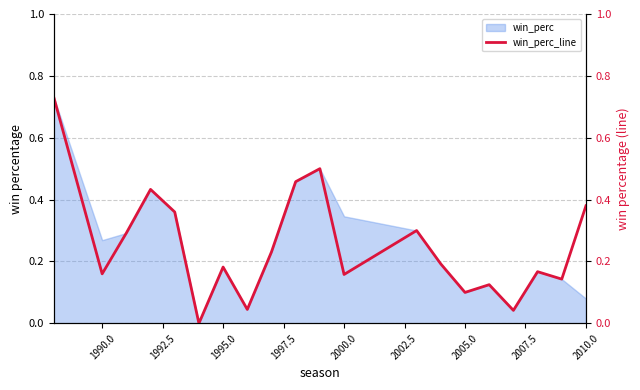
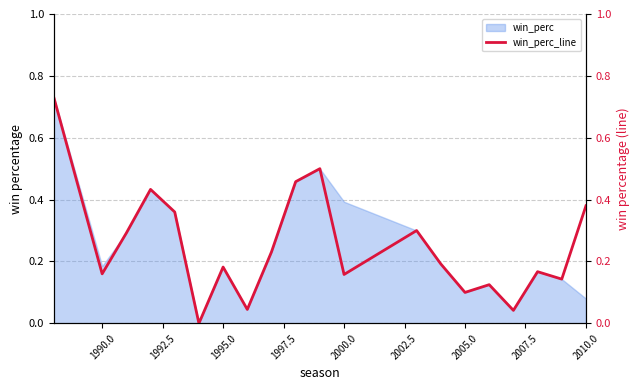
win_perc, 1990.0: 0.27 -> 0.19
win_perc, 2000.0: 0.35 -> 0.39
